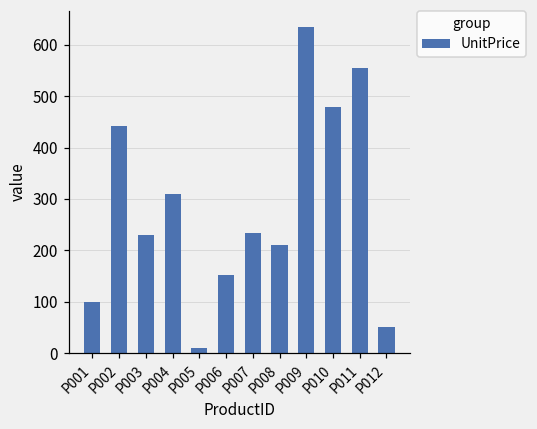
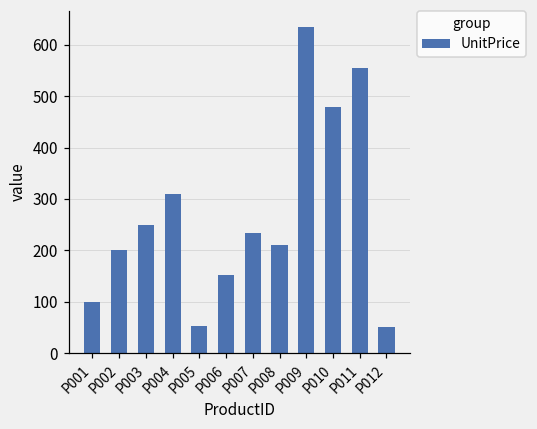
P002: 440 -> 200
P003: 230 -> 250
P005: 10 -> 50
